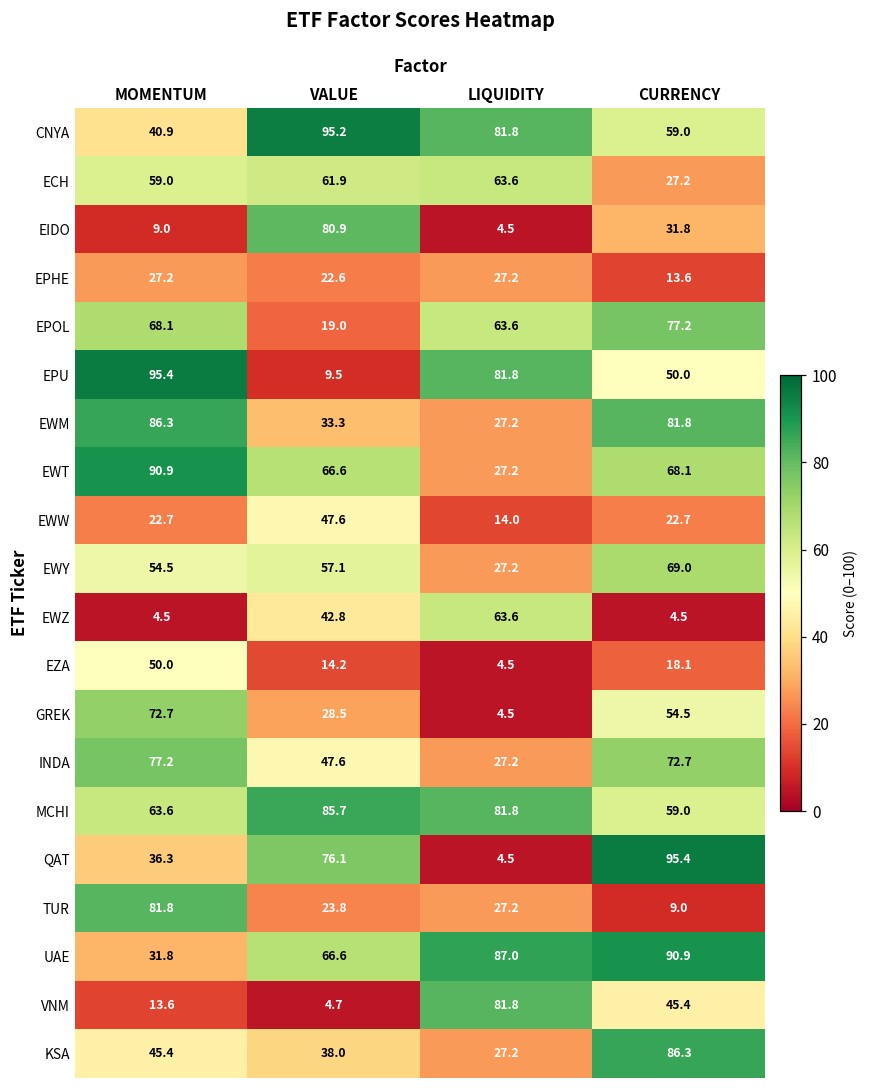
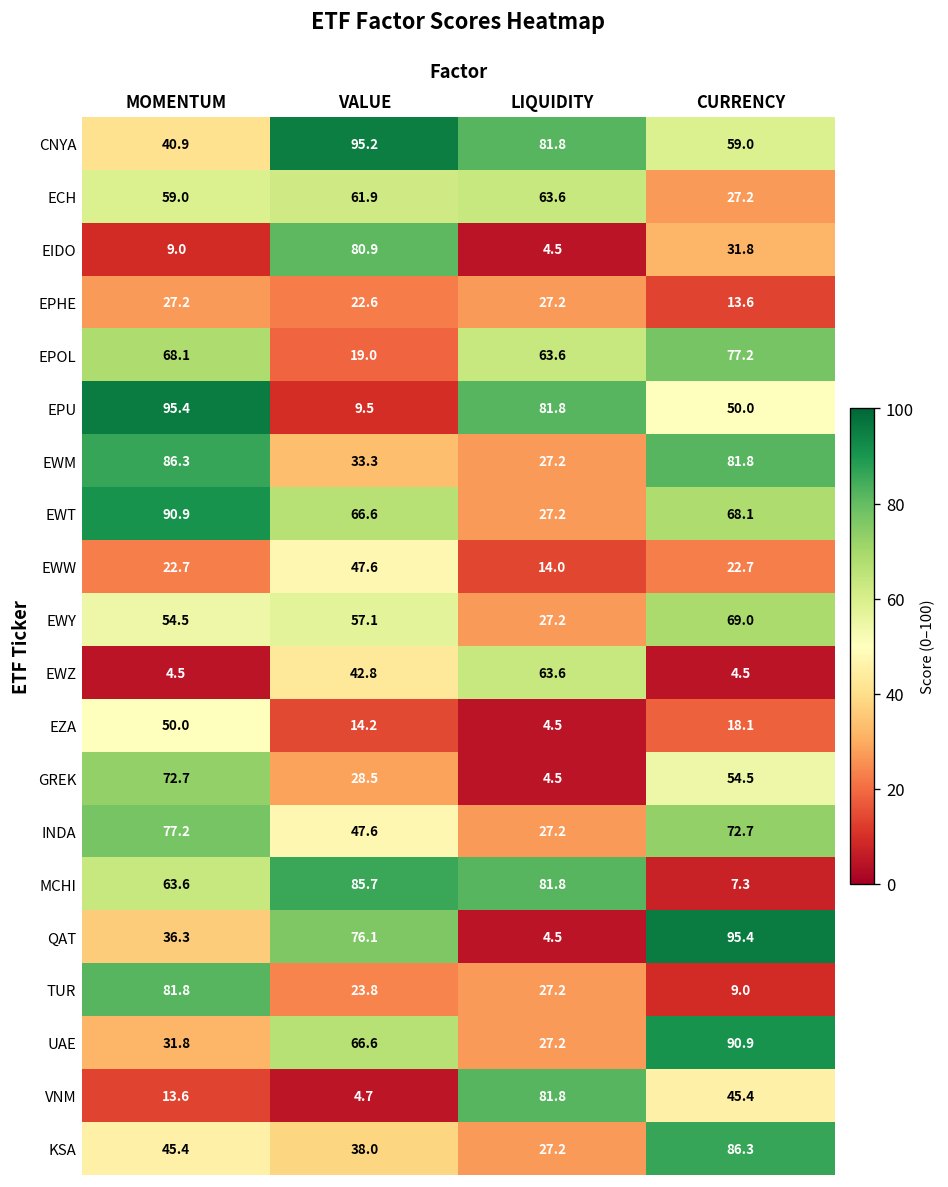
MCHI, CURRENCY: 59.0 -> 7.3
UAE, LIQUIDITY: 87.0 -> 27.2
